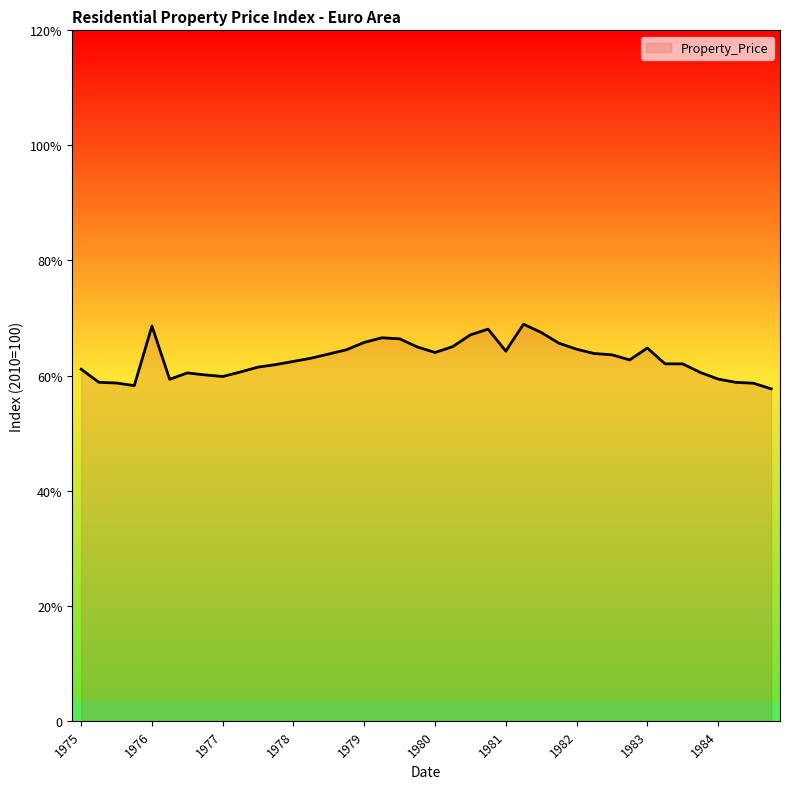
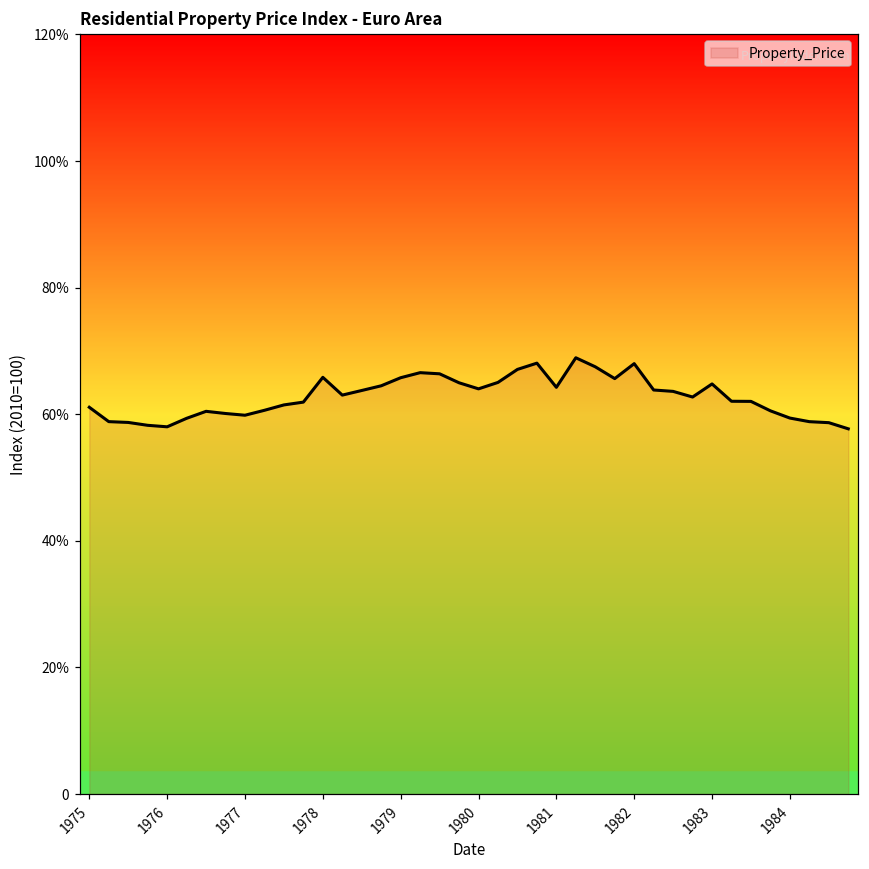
1976: 69% -> 58%
1978: 62% -> 66%
1982: 65% -> 68%
